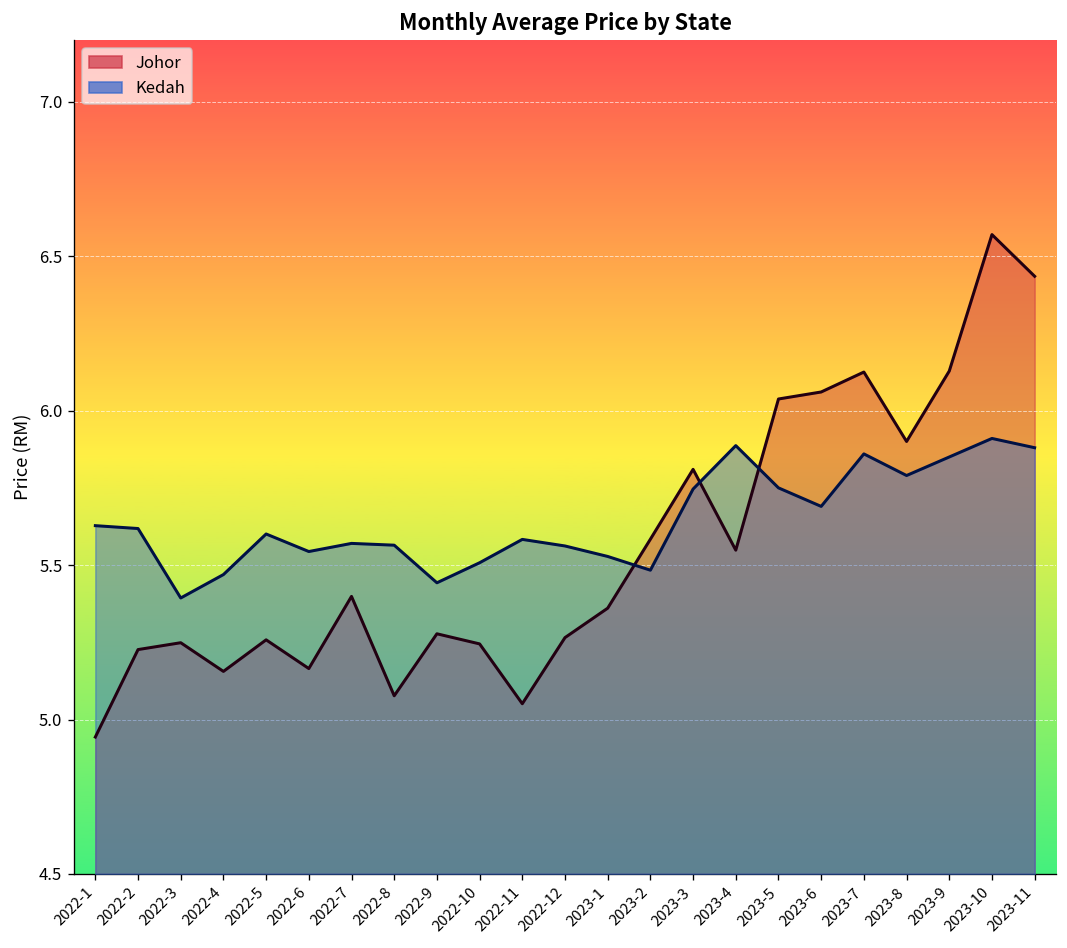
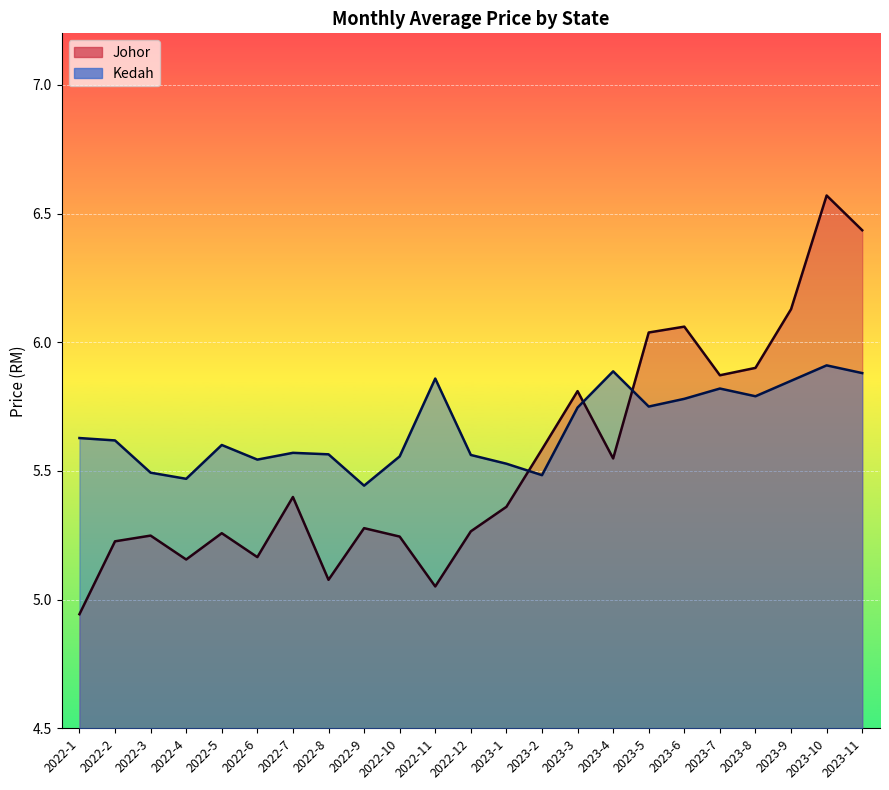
Kedah, 2022-3: 5.39 -> 5.49
Kedah, 2022-10: 5.51 -> 5.56
Kedah, 2022-11: 5.58 -> 5.86
Kedah, 2023-6: 5.69 -> 5.78
Johor, 2023-7: 6.12 -> 5.87
Kedah, 2023-7: 5.86 -> 5.82
